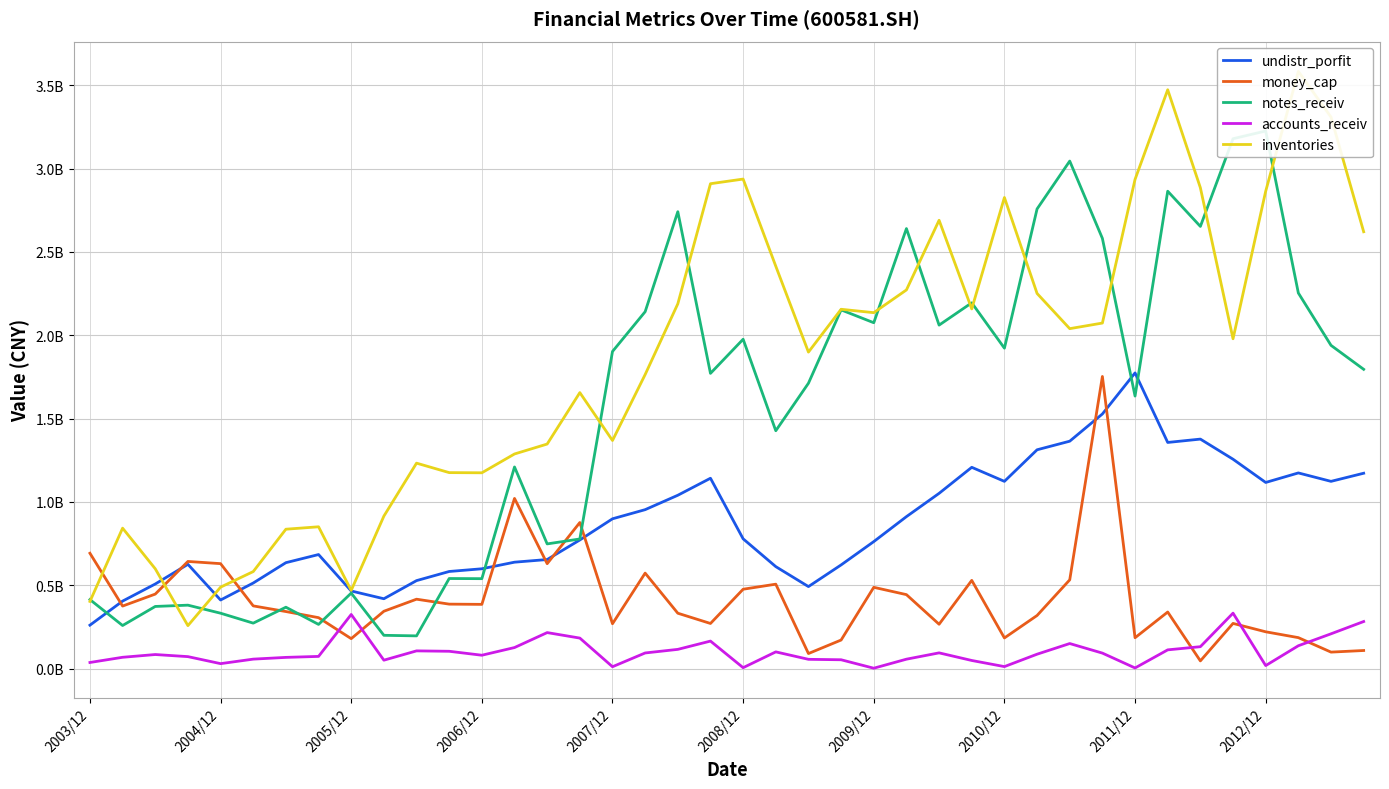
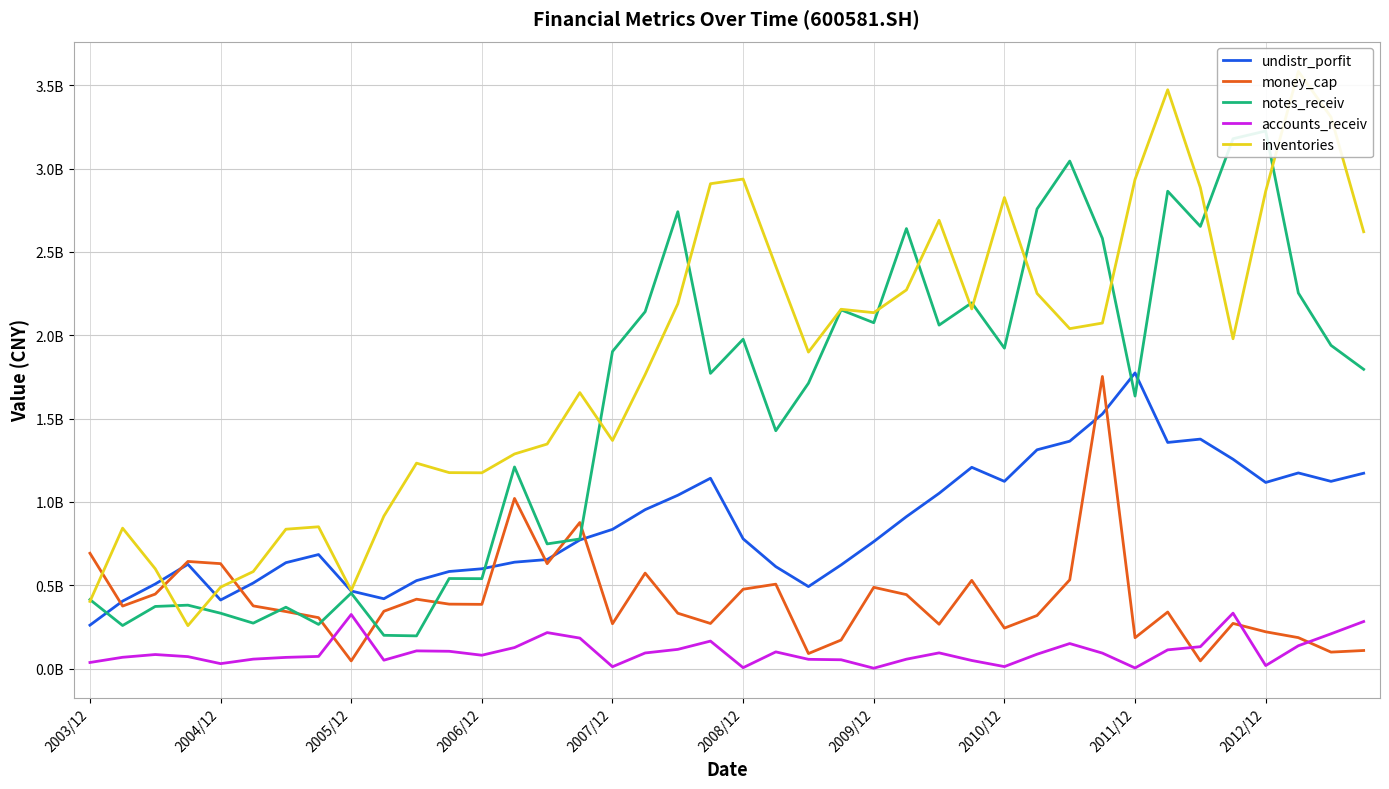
money_cap, 2005/12: 180000000 -> 50000000
undistr_porfit, 2007/12: 900000000 -> 840000000
money_cap, 2010/12: 180000000 -> 240000000
